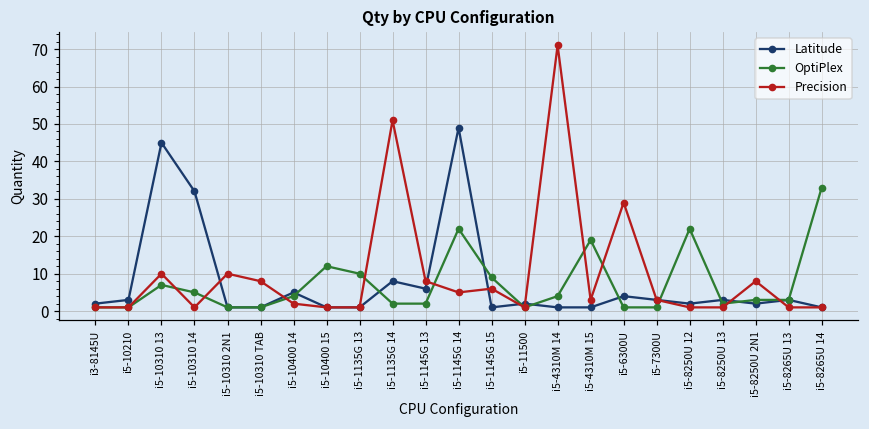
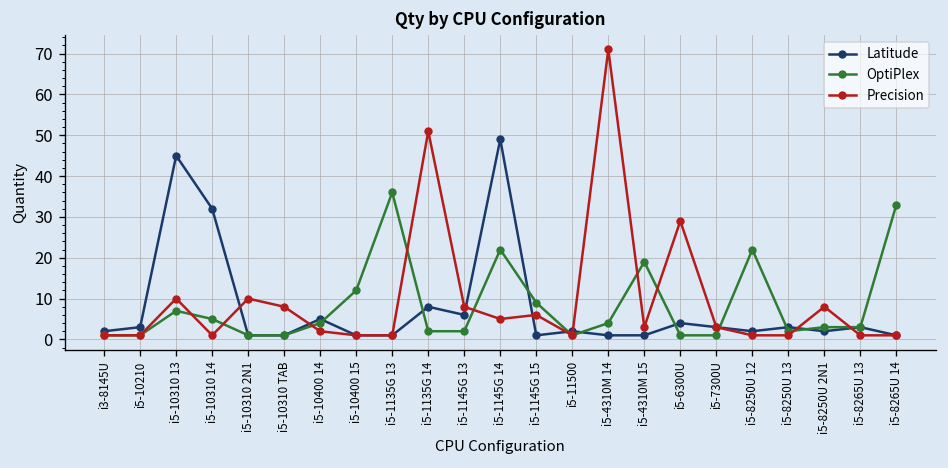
OptiPlex, i5-1135G 13: 10 -> 36
